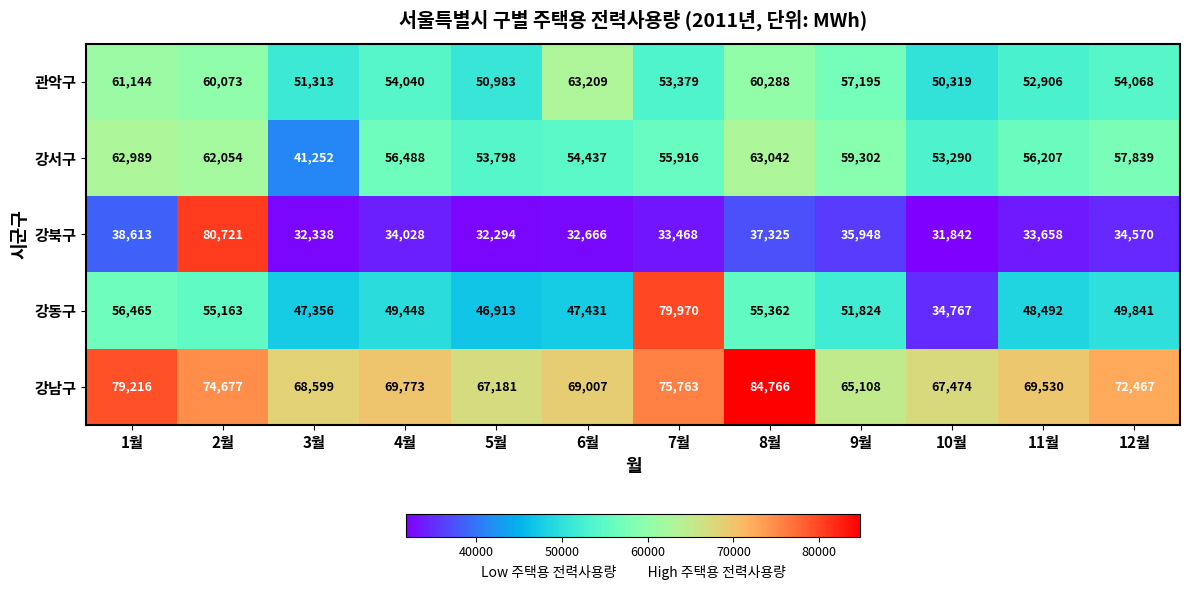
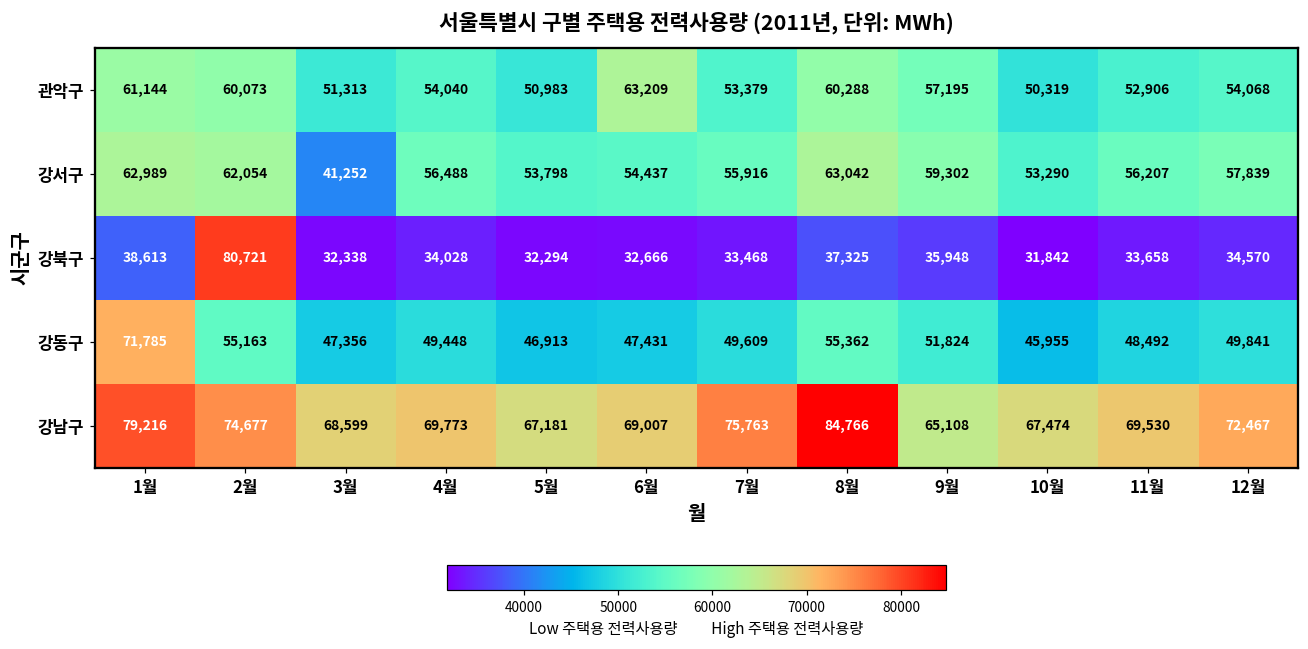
강동구, 1월: 56,465 -> 71,785
강동구, 7월: 79,970 -> 49,609
강동구, 10월: 34,767 -> 45,955
